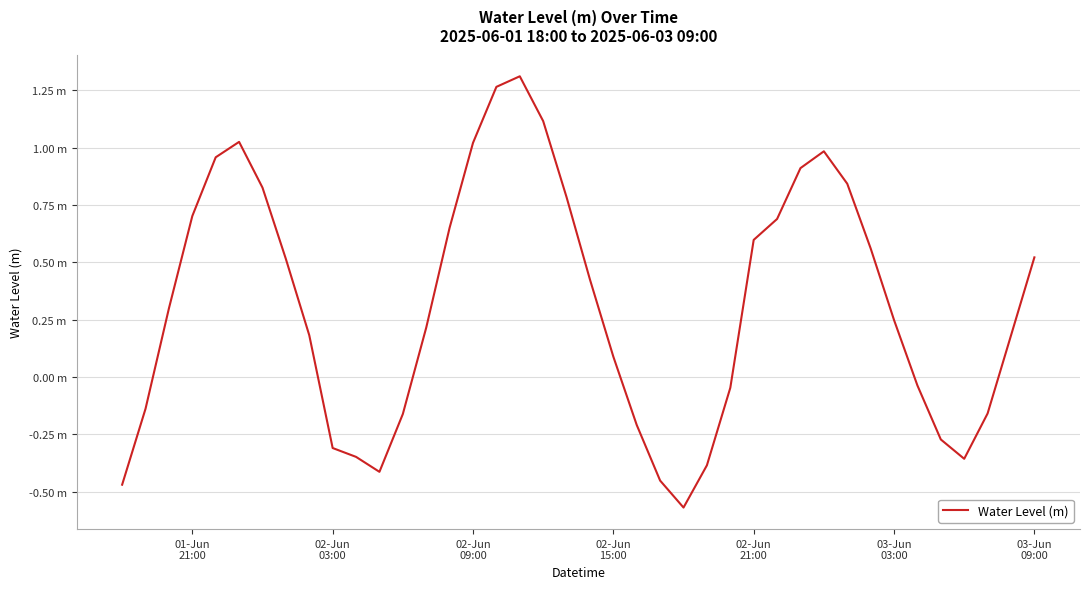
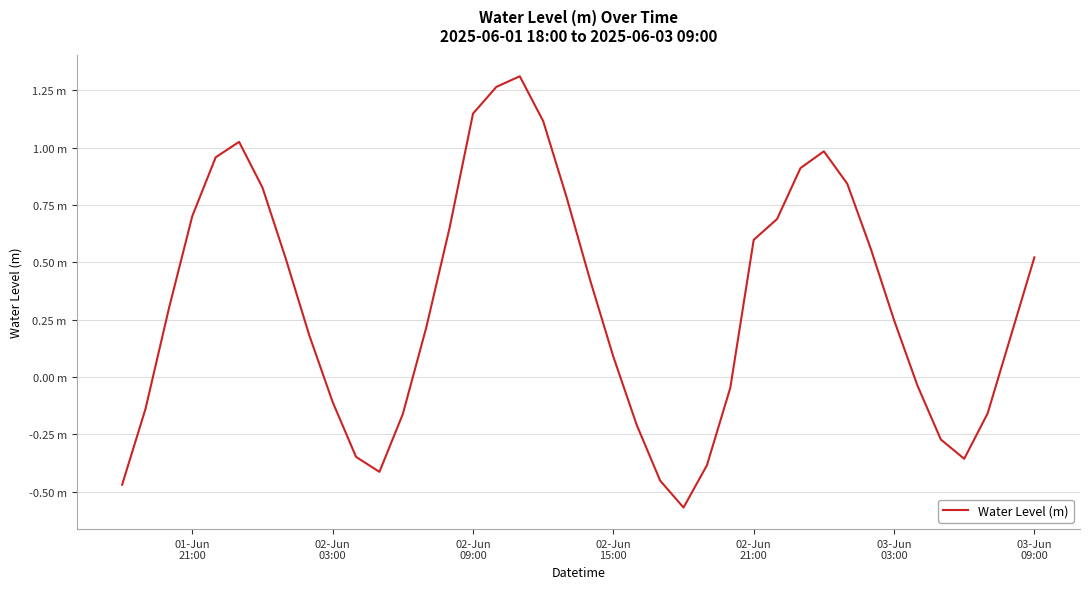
02-Jun 03:00: -0.31 m -> -0.11 m
02-Jun 09:00: 1.02 m -> 1.15 m
